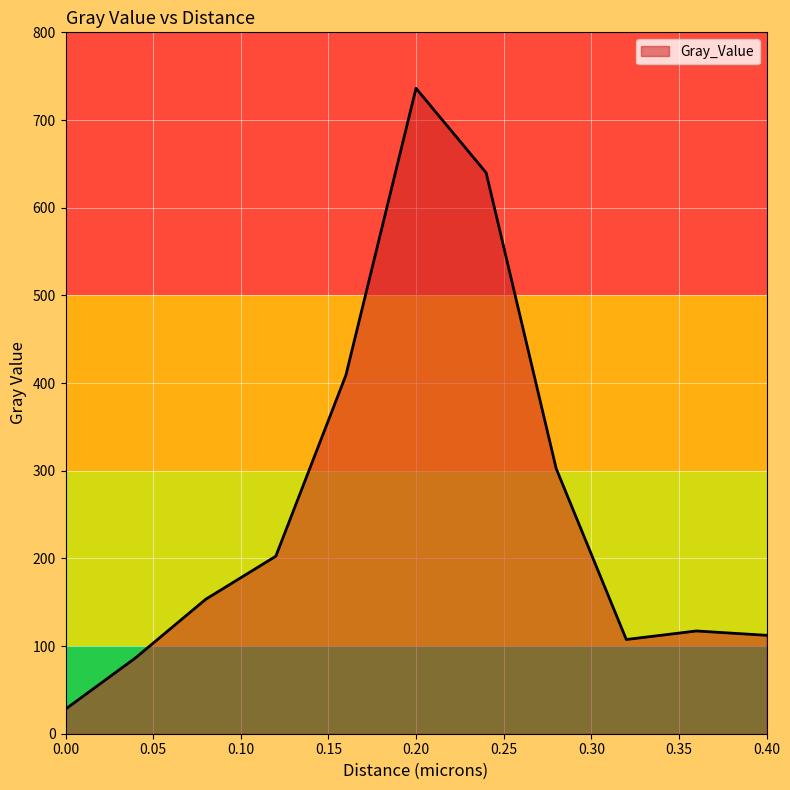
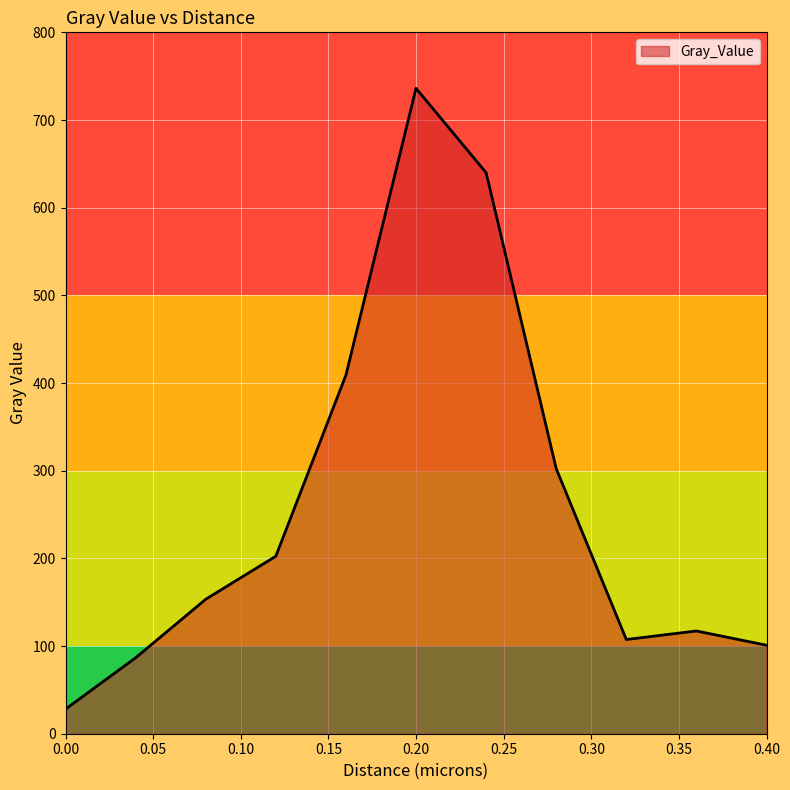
0.40: 110 -> 100
